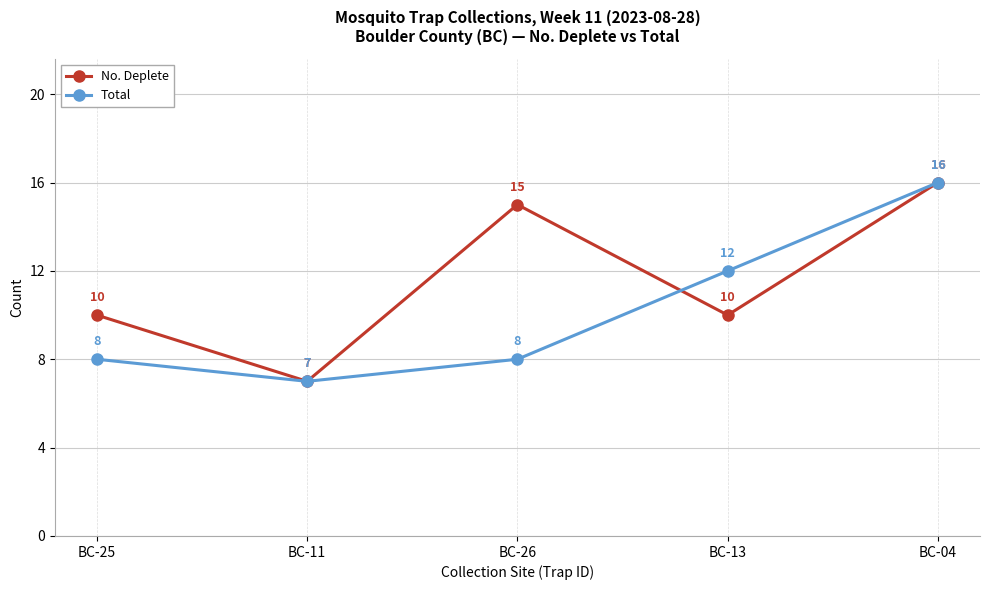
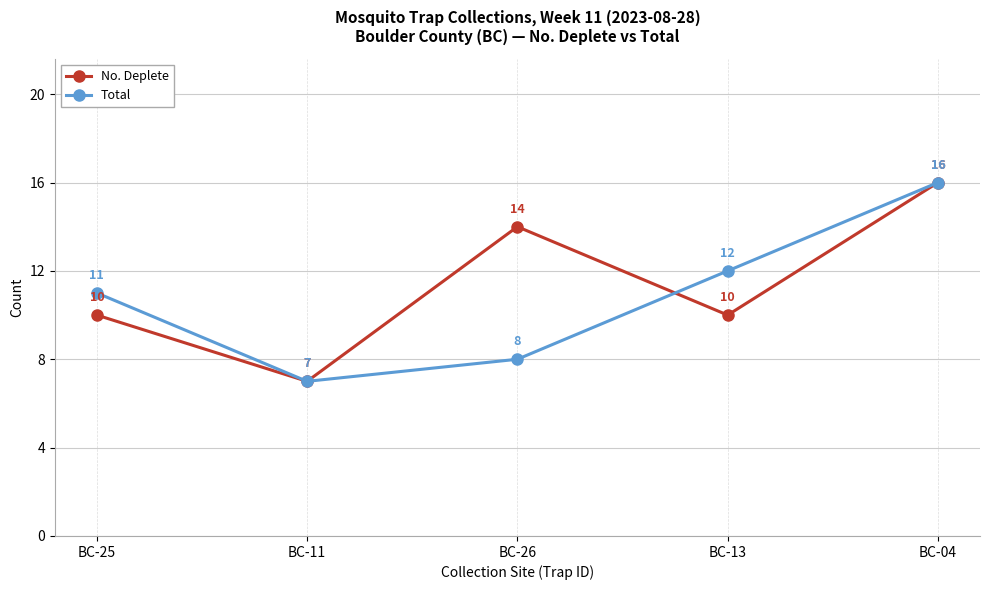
Total, BC-25: 8 -> 11
No. Deplete, BC-26: 15 -> 14
